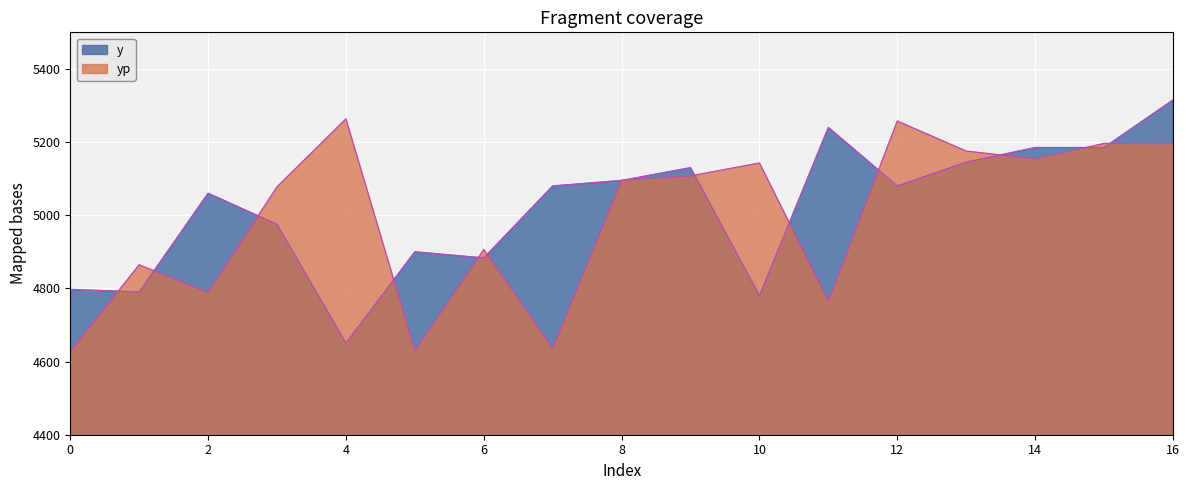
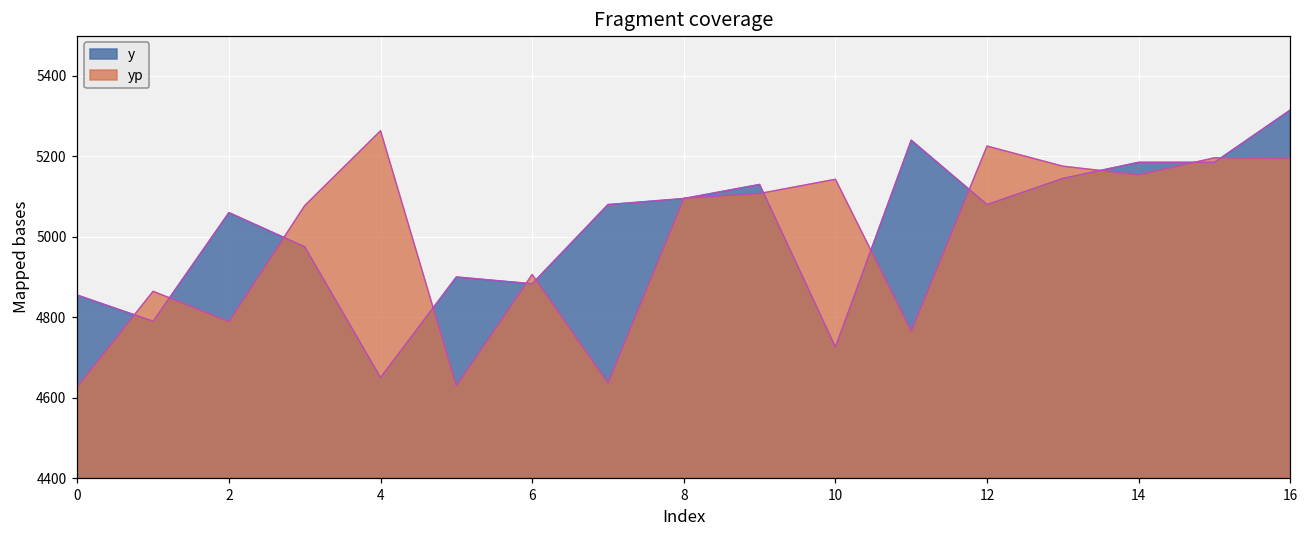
y, 0: 4800 -> 4860
y, 10: 4780 -> 4730
yp, 12: 5260 -> 5230
